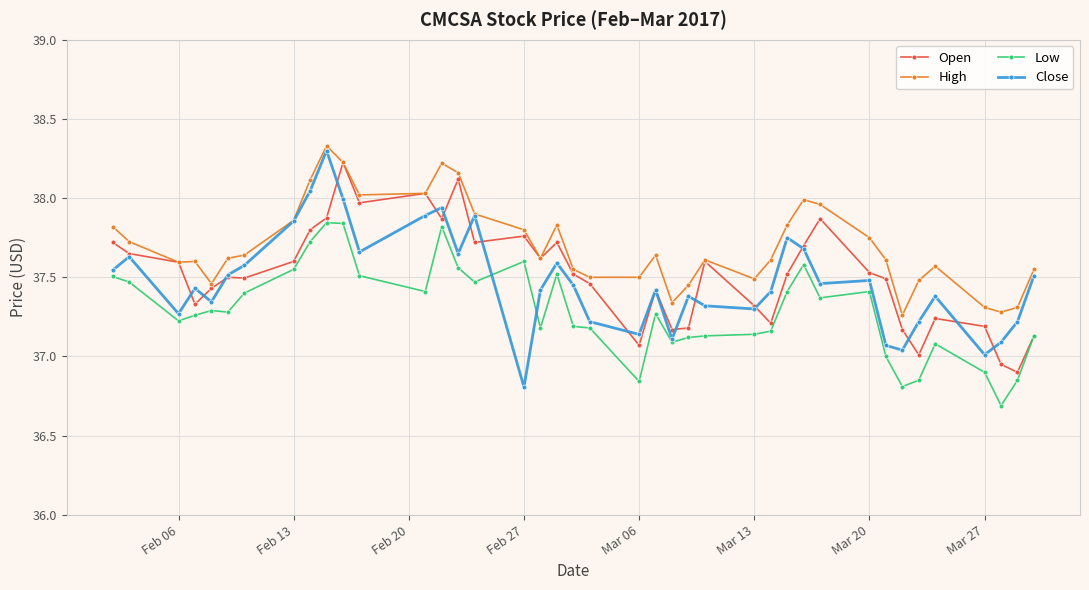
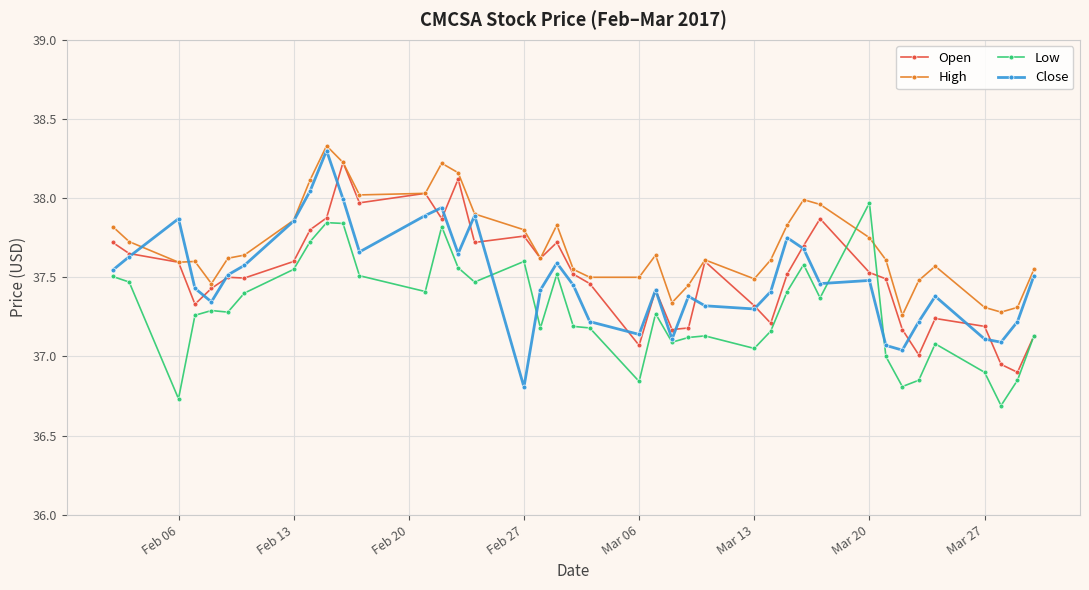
Low, Feb 06: 37.22 -> 36.73
Close, Feb 06: 37.27 -> 37.87
Low, Mar 13: 37.14 -> 37.05
Low, Mar 20: 37.41 -> 37.97
Close, Mar 27: 37.01 -> 37.11
